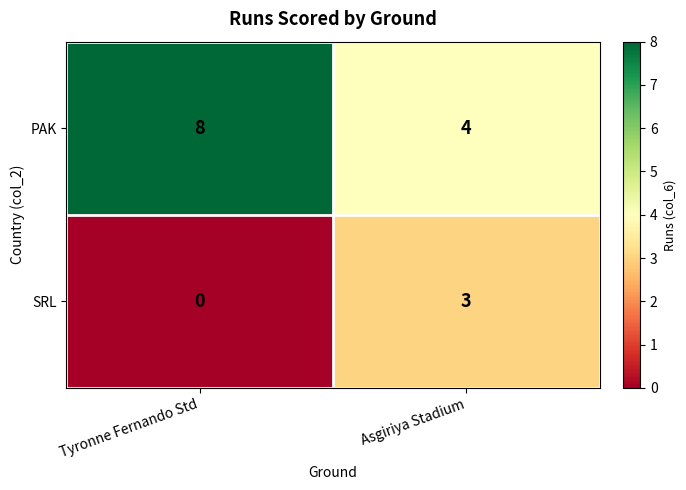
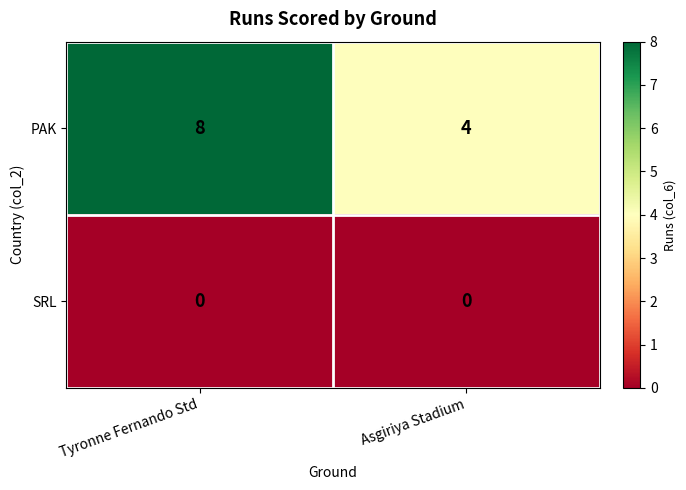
SRL, Asgiriya Stadium: 3 -> 0
